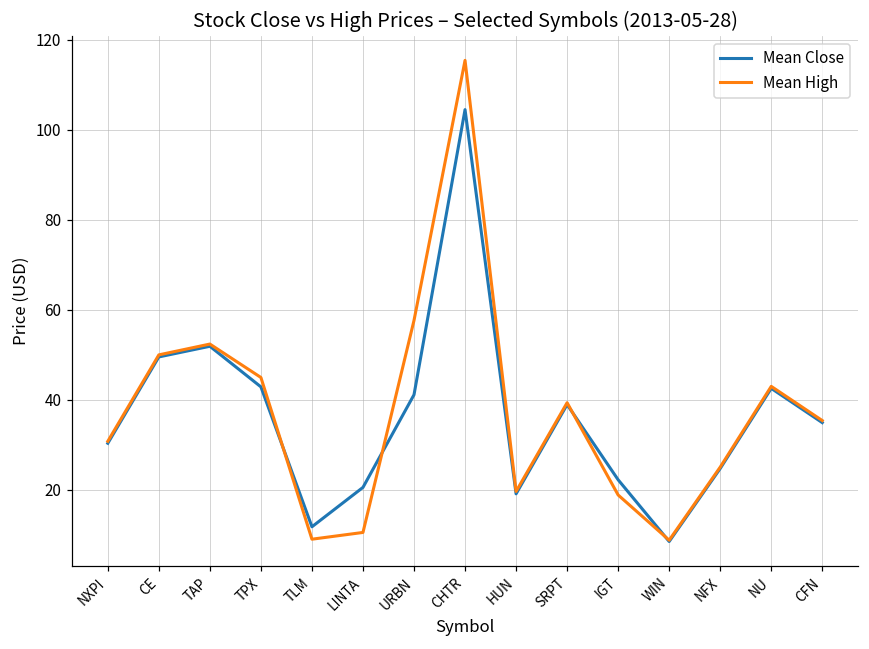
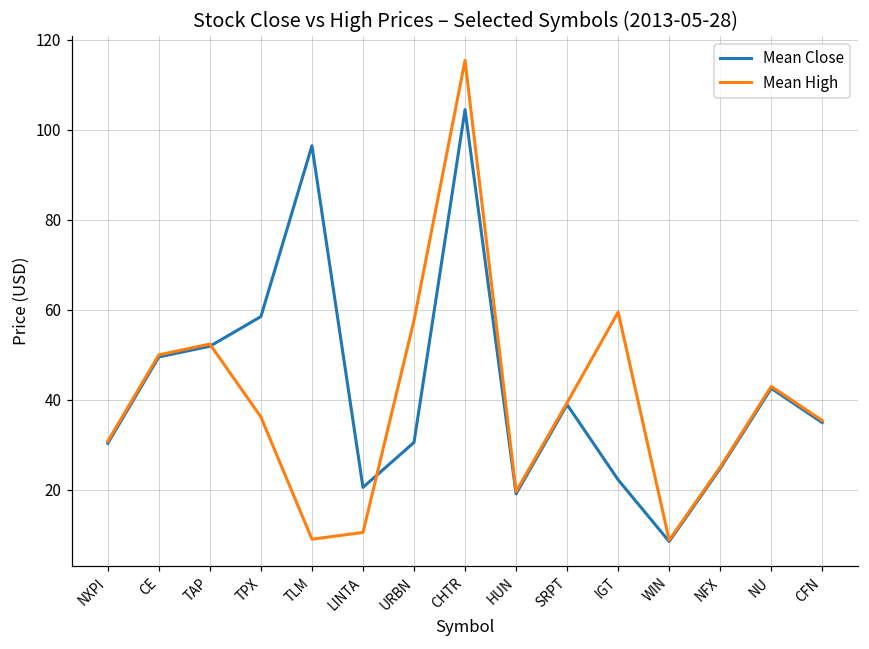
Mean Close, TPX: 43 -> 58
Mean High, TPX: 45 -> 36
Mean Close, TLM: 12 -> 96
Mean Close, URBN: 41 -> 31
Mean High, IGT: 19 -> 59
